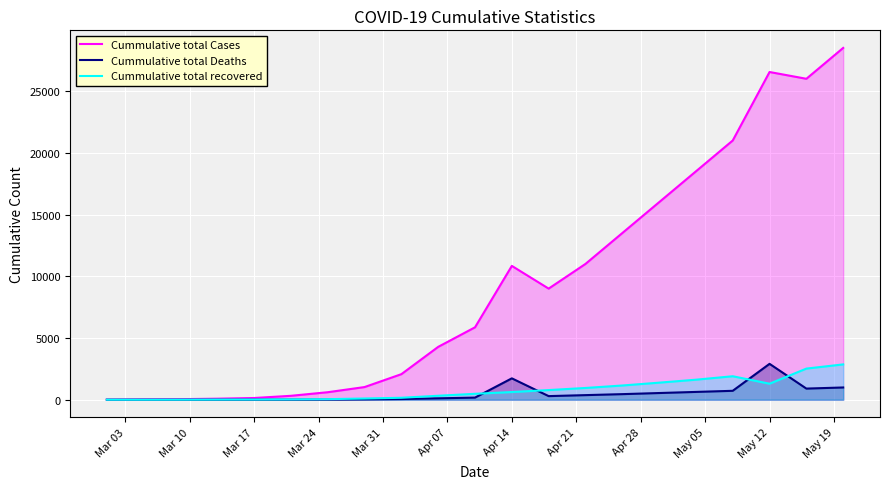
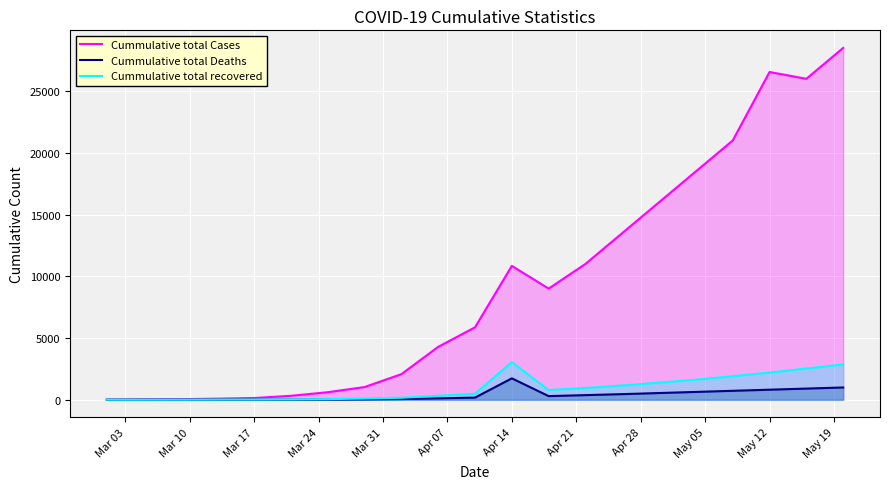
Cummulative total recovered, Apr 14: 600 -> 3000
Cummulative total Deaths, May 12: 2900 -> 800
Cummulative total recovered, May 12: 1300 -> 2200
